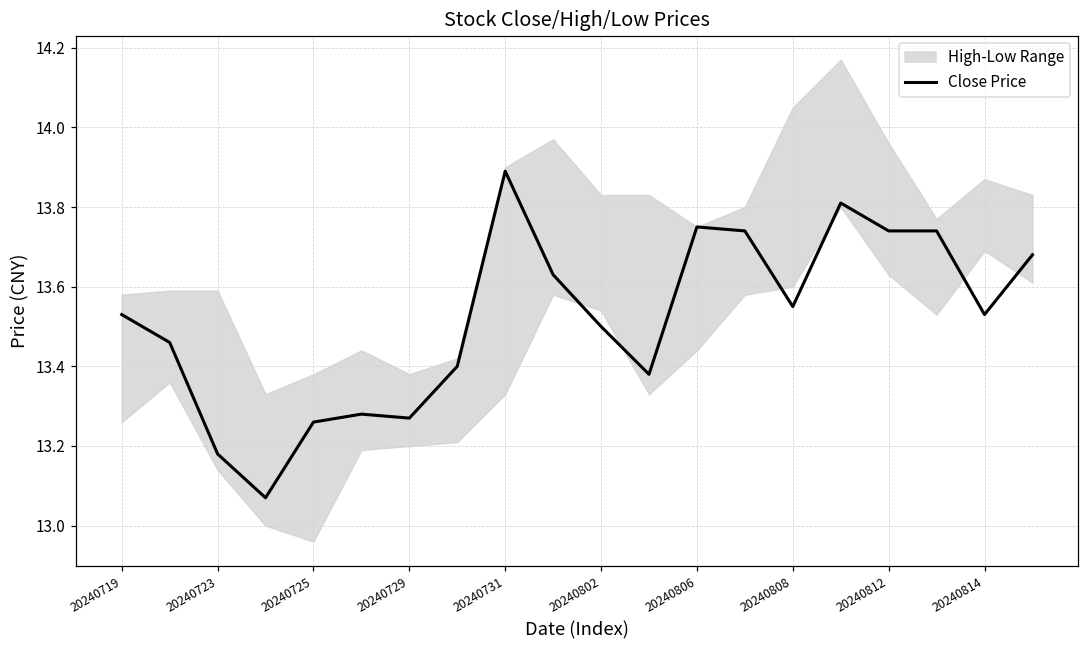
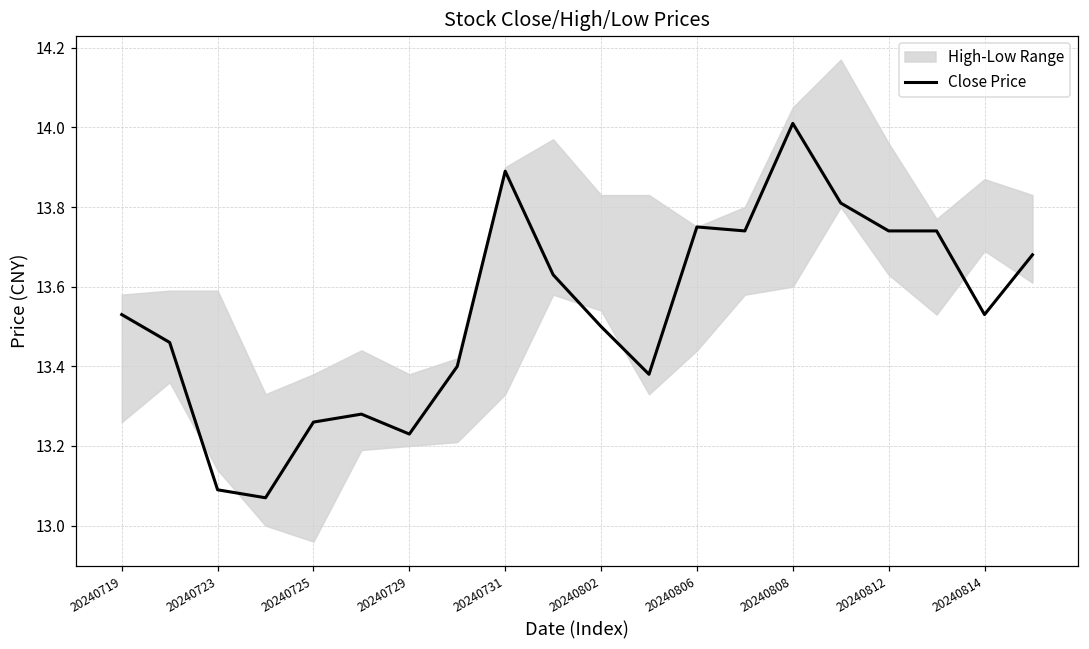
Close Price, 20240723: 13.18 -> 13.09
Close Price, 20240729: 13.27 -> 13.23
Close Price, 20240808: 13.55 -> 14.01
